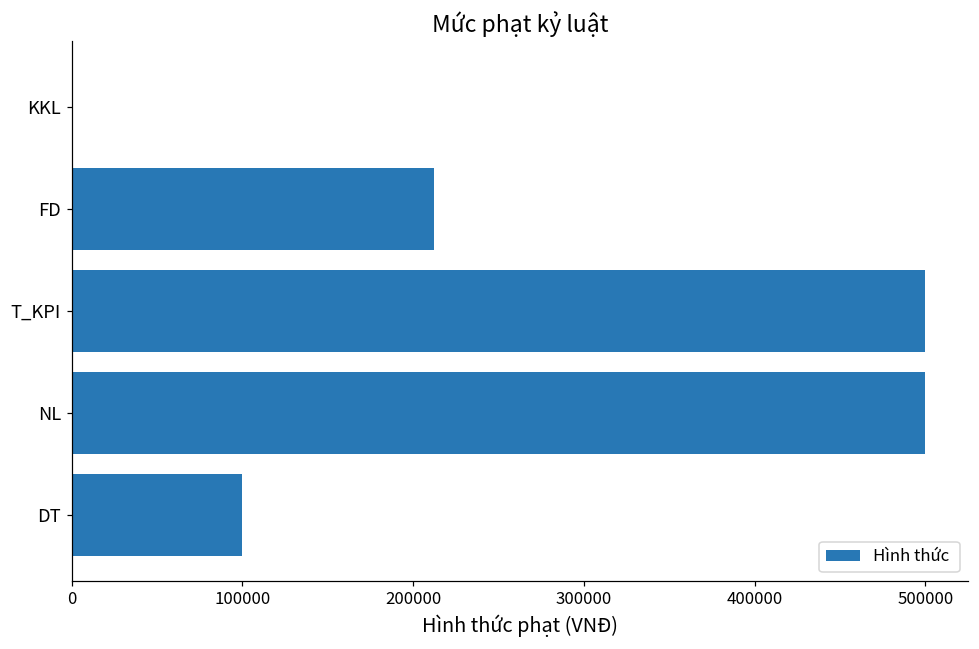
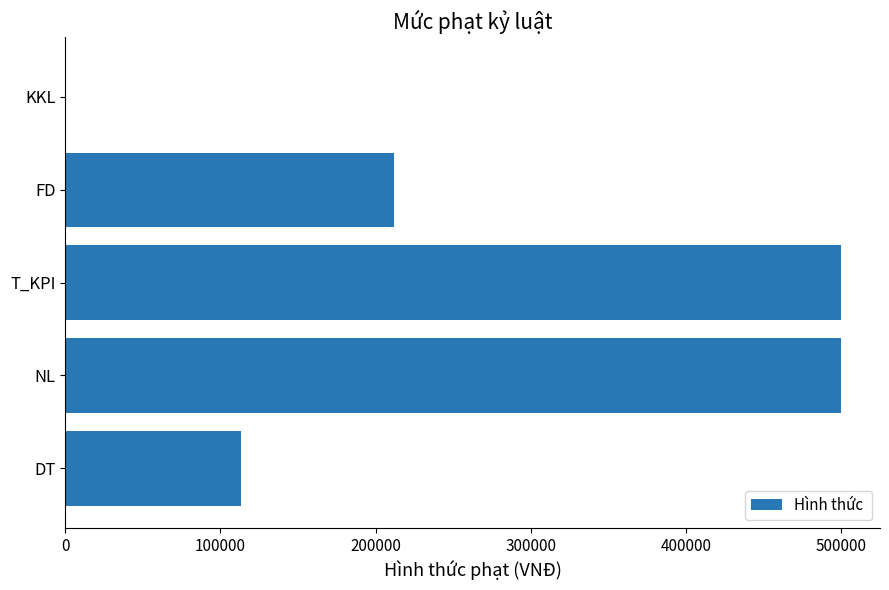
DT: 100000 -> 114000
